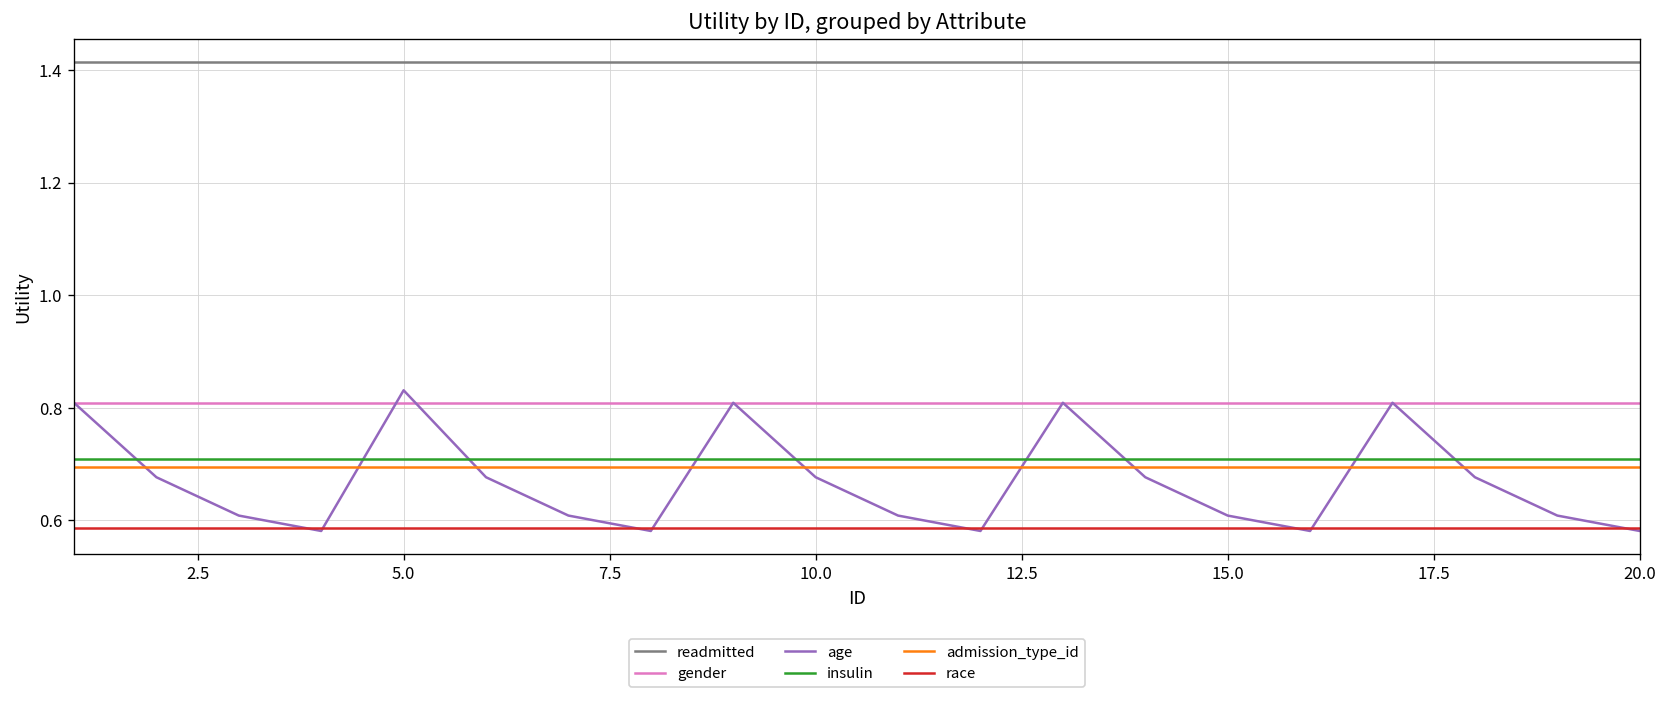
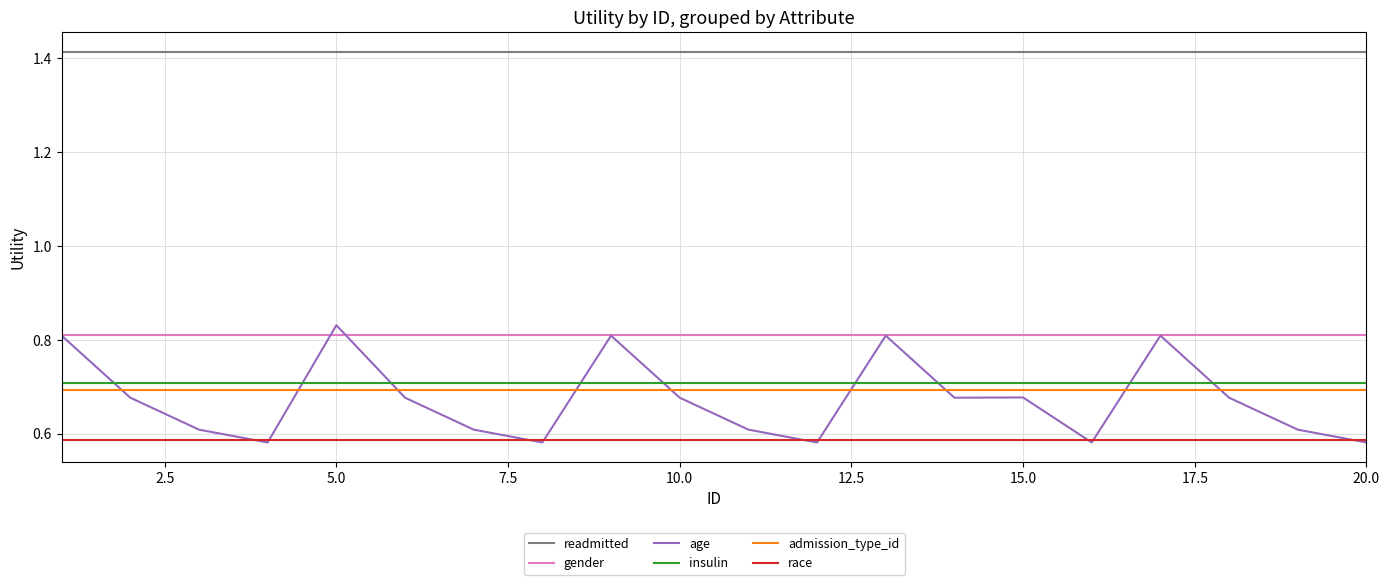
age, 15.0: 0.61 -> 0.68
